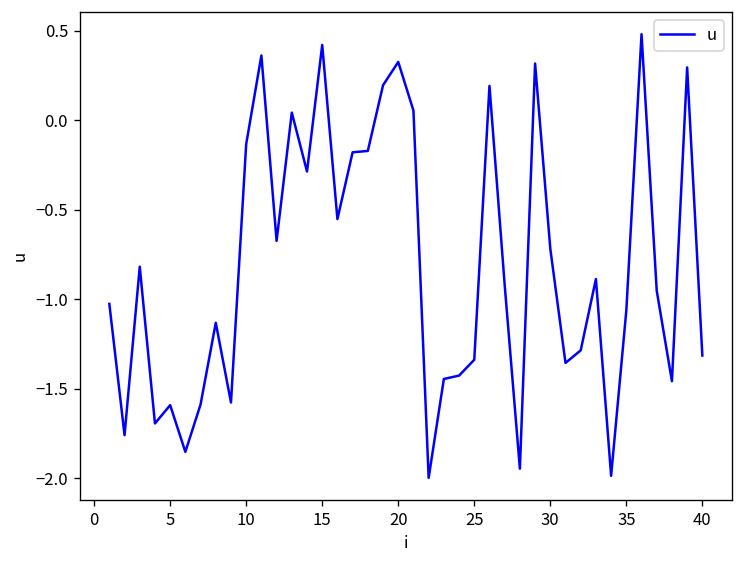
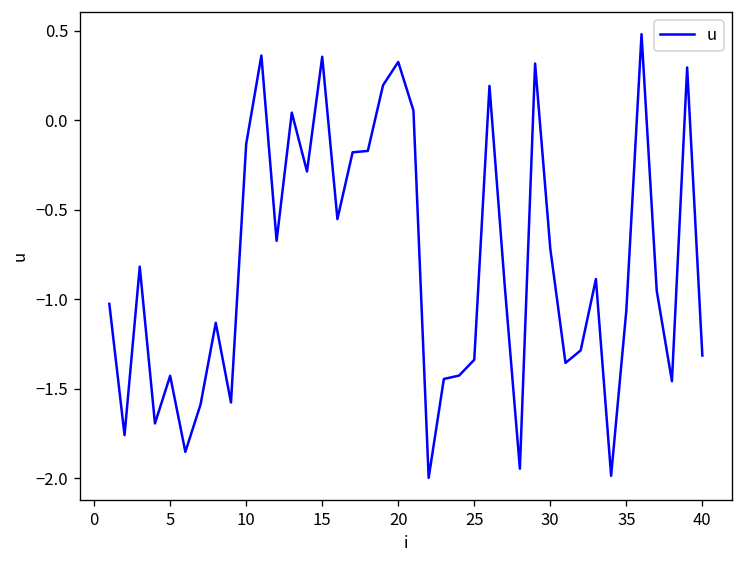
5: -1.59 -> -1.43
15: 0.42 -> 0.35
